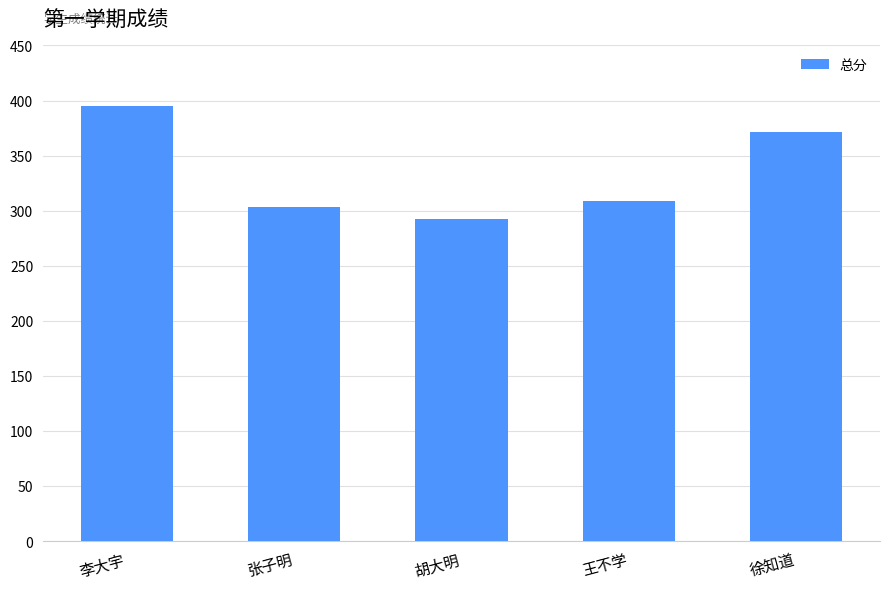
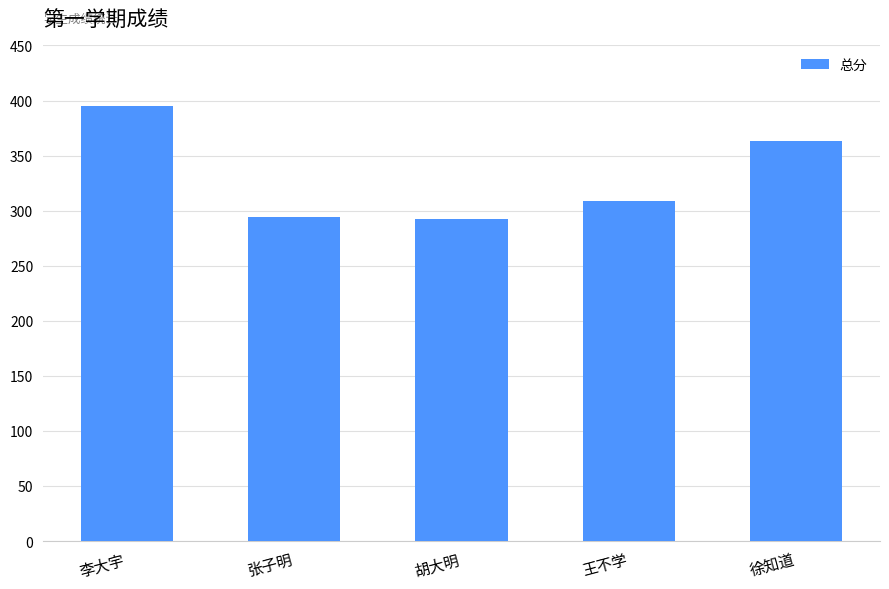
张子明: 303 -> 294
徐知道: 371 -> 363
